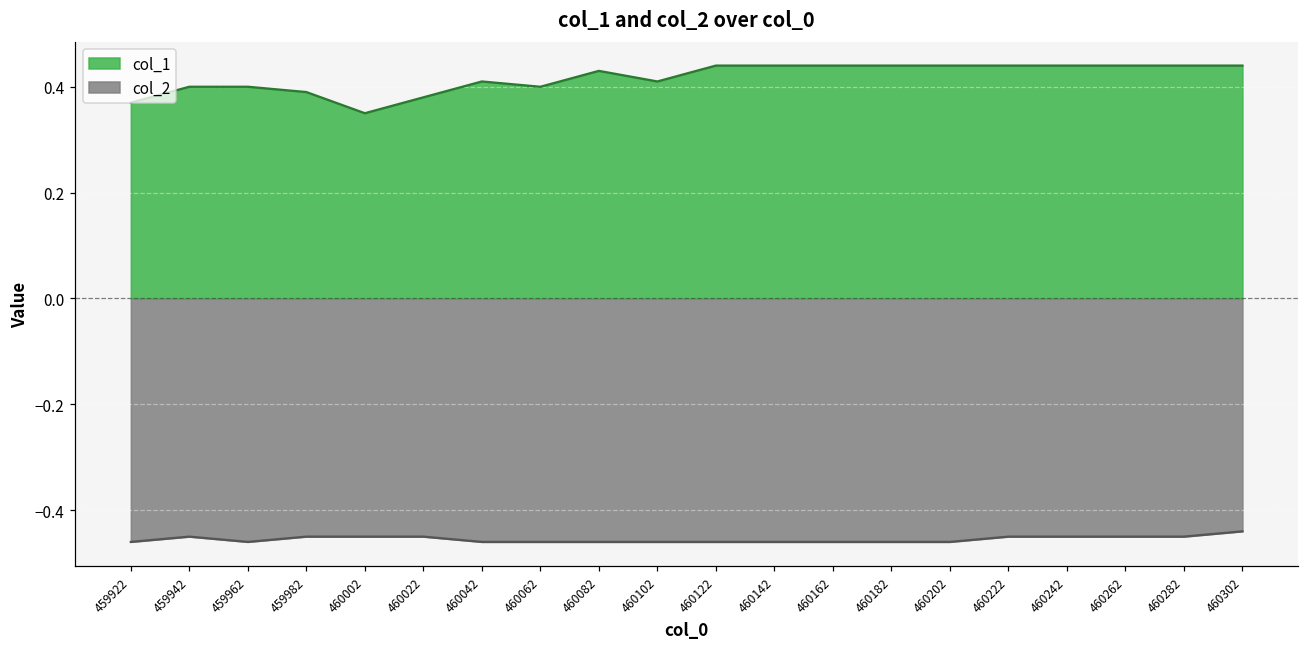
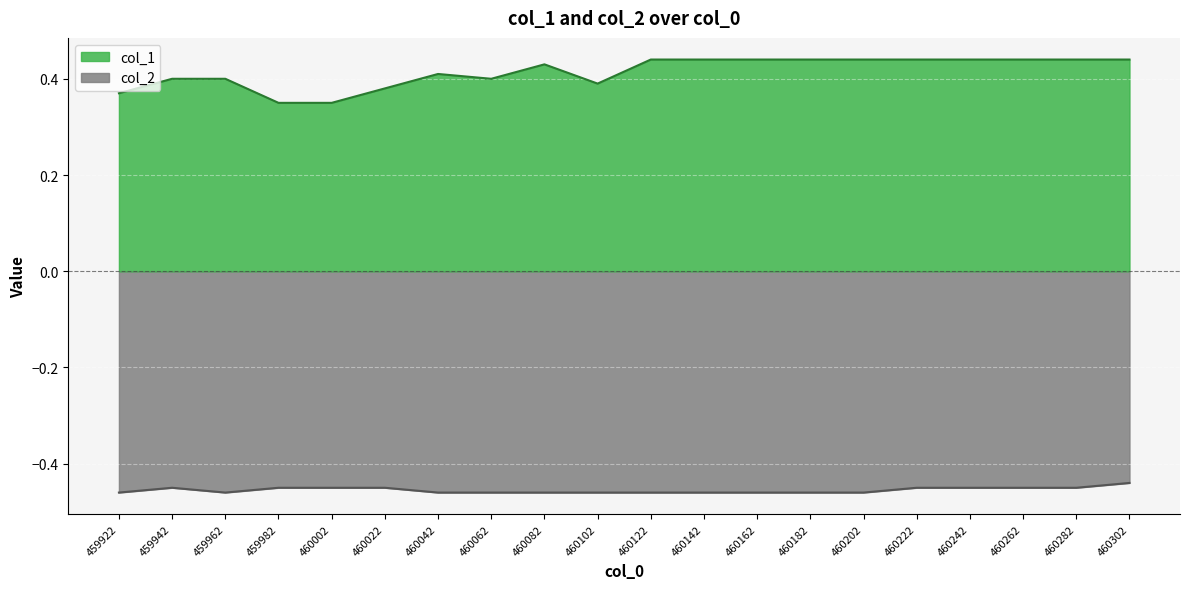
col_1, 459982: 0.39 -> 0.35
col_1, 460102: 0.41 -> 0.39
